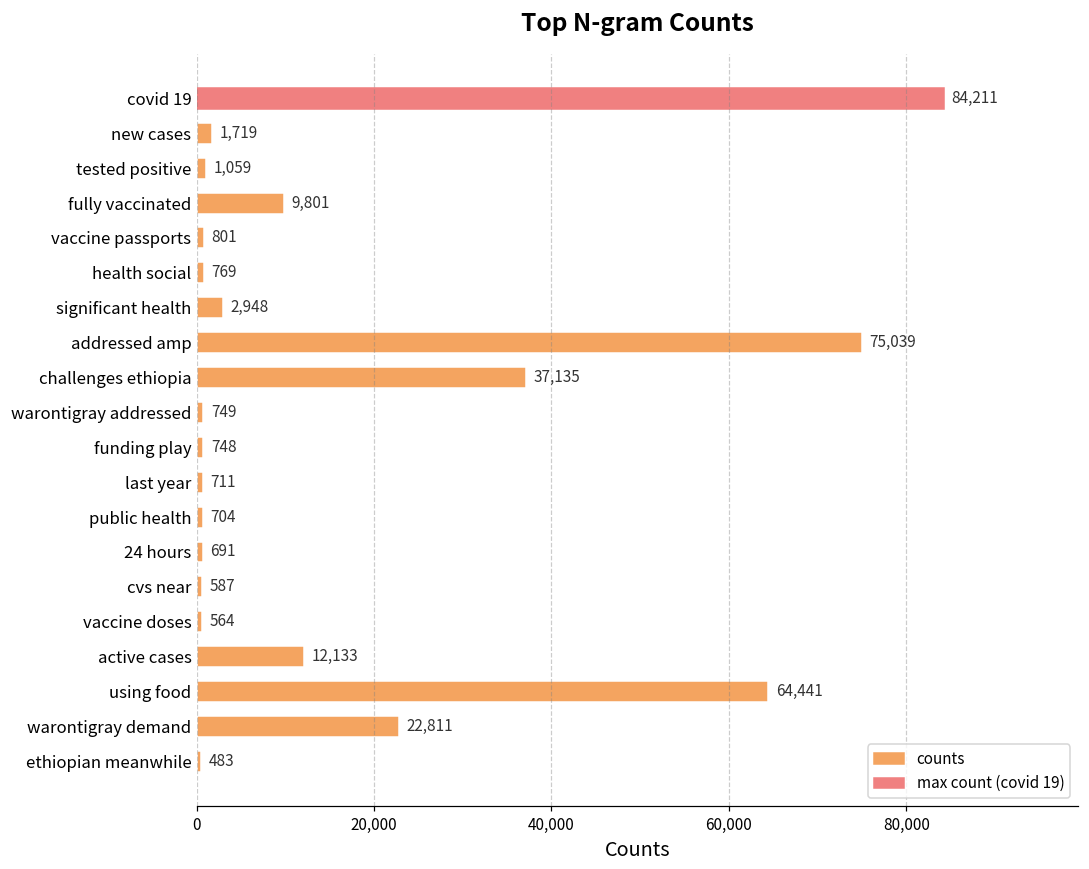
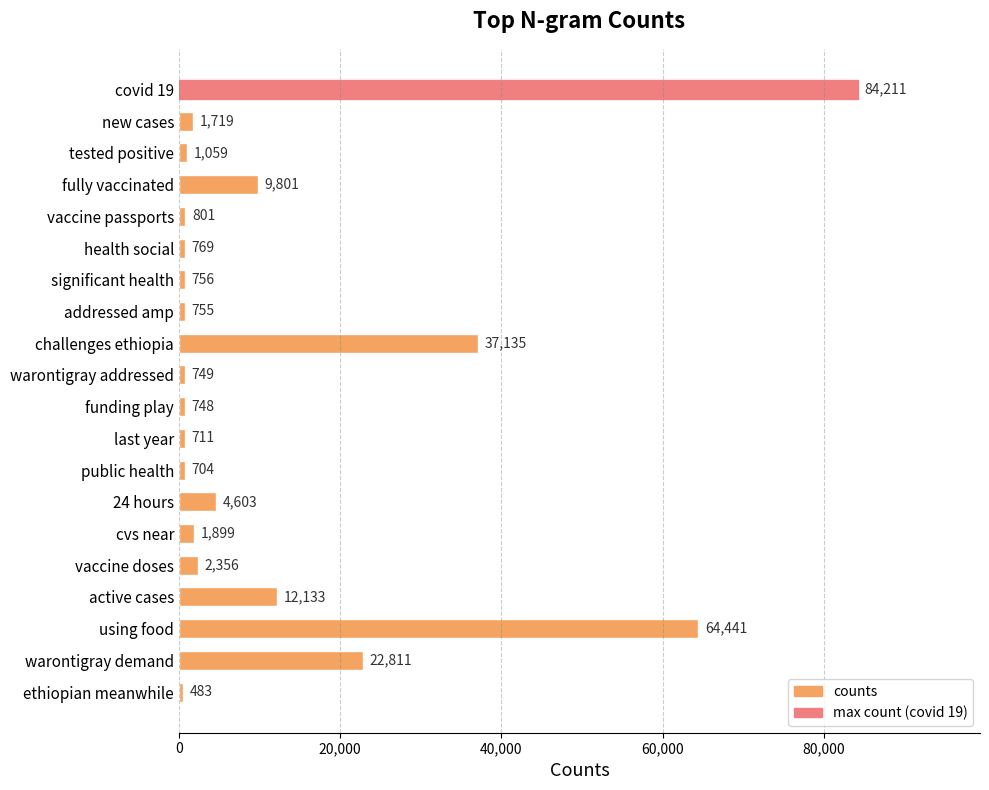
significant health: 2,948 -> 756
addressed amp: 75,039 -> 755
24 hours: 691 -> 4,603
cvs near: 587 -> 1,899
vaccine doses: 564 -> 2,356
